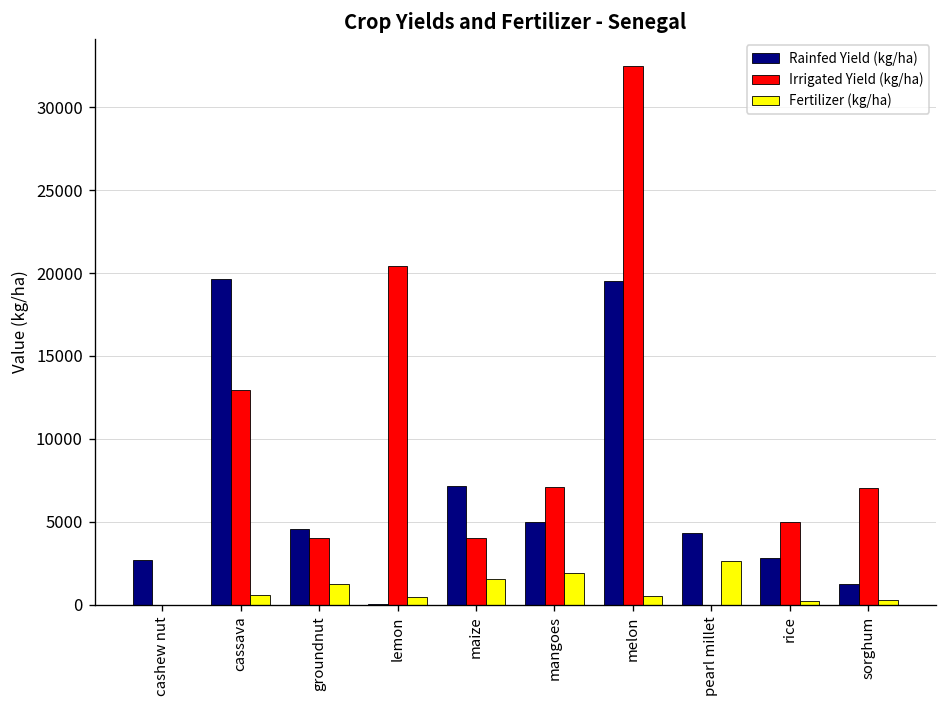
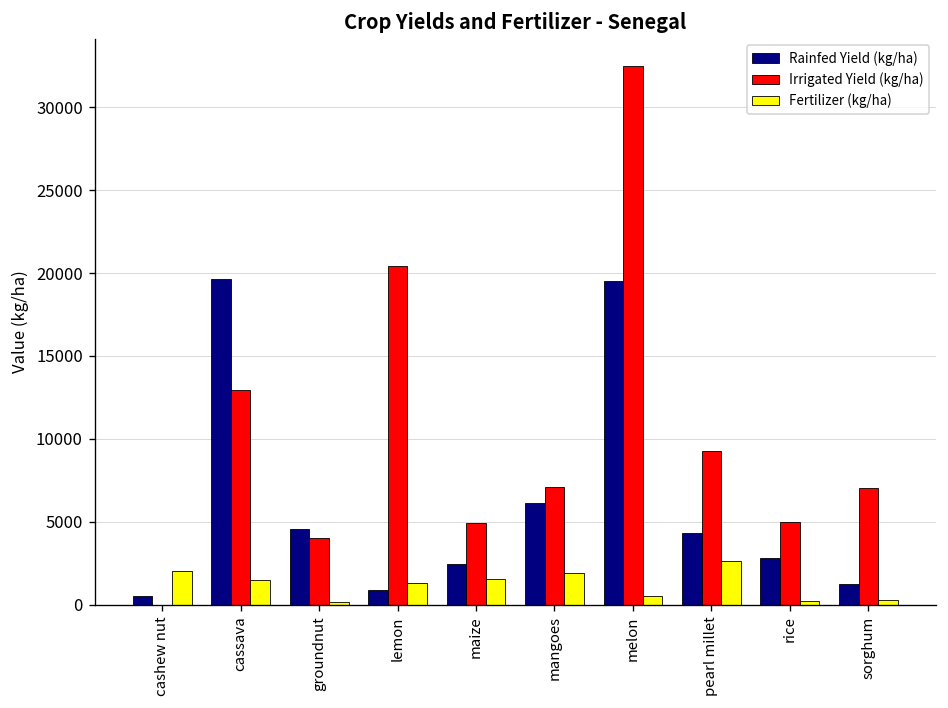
Rainfed Yield (kg/ha), cashew nut: 2700 -> 500
Fertilizer (kg/ha), cashew nut: 0 -> 2100
Fertilizer (kg/ha), cassava: 600 -> 1500
Fertilizer (kg/ha), groundnut: 1300 -> 200
Rainfed Yield (kg/ha), lemon: 100 -> 900
Fertilizer (kg/ha), lemon: 500 -> 1300
Rainfed Yield (kg/ha), maize: 7100 -> 2400
Irrigated Yield (kg/ha), maize: 4000 -> 5000
Rainfed Yield (kg/ha), mangoes: 5000 -> 6200
Irrigated Yield (kg/ha), pearl millet: 0 -> 9300
